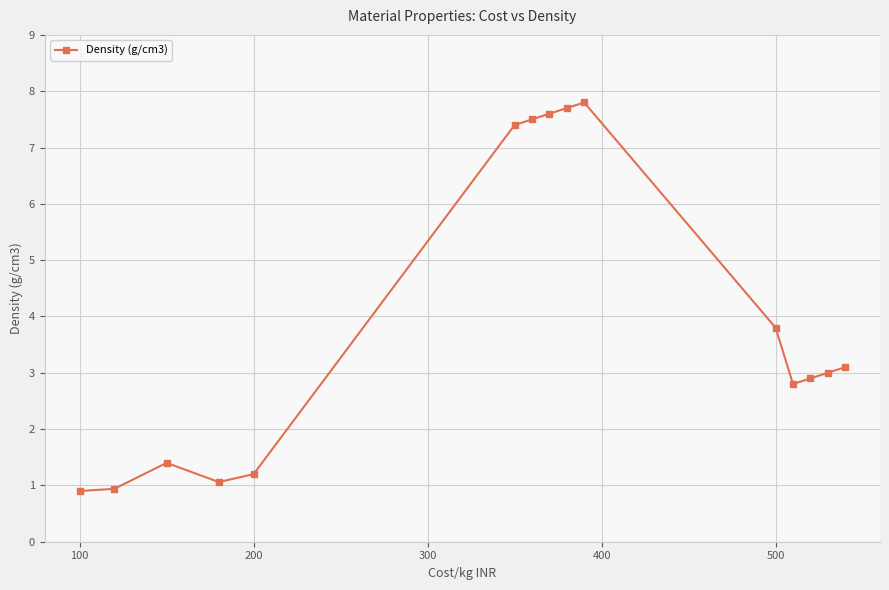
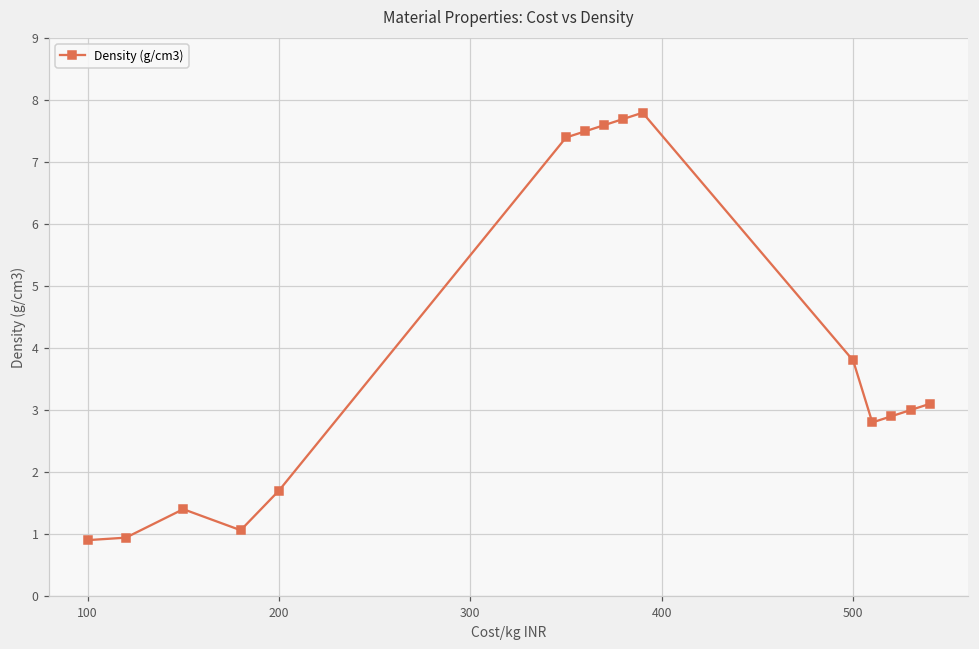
200: 1.2 -> 1.7
